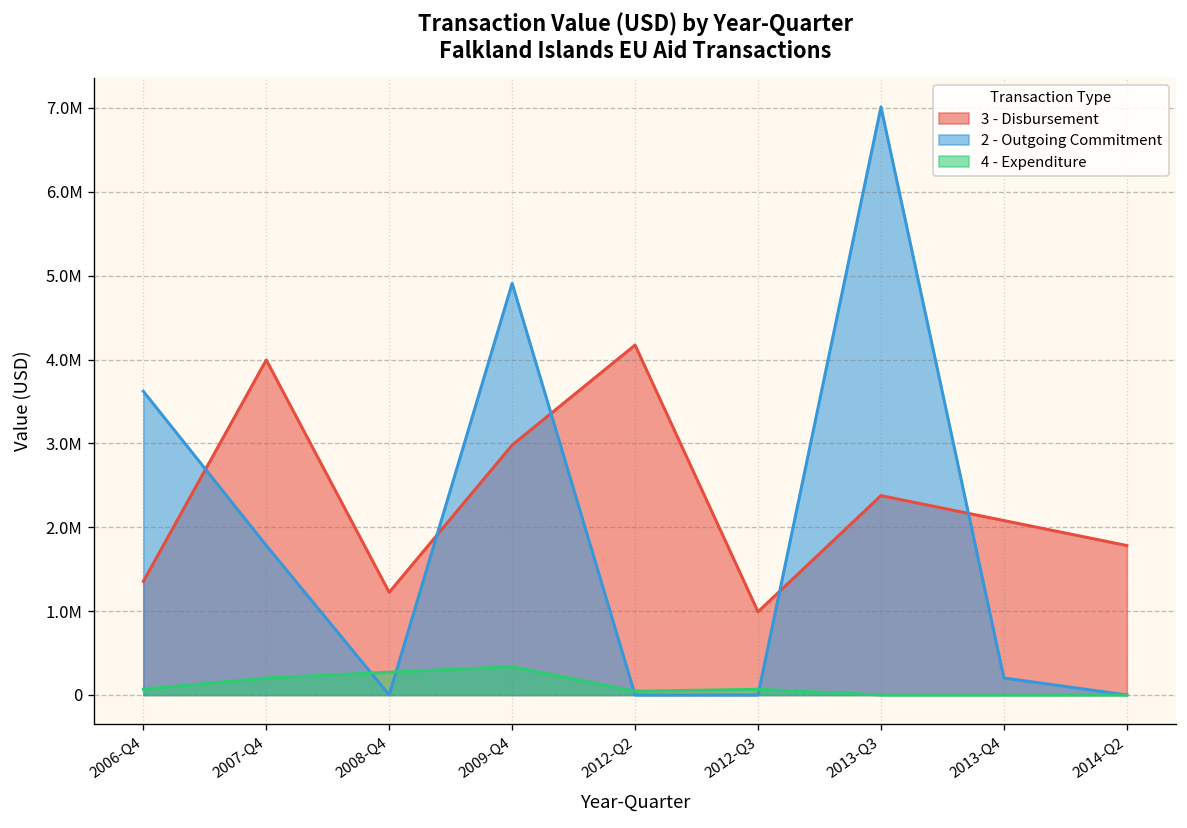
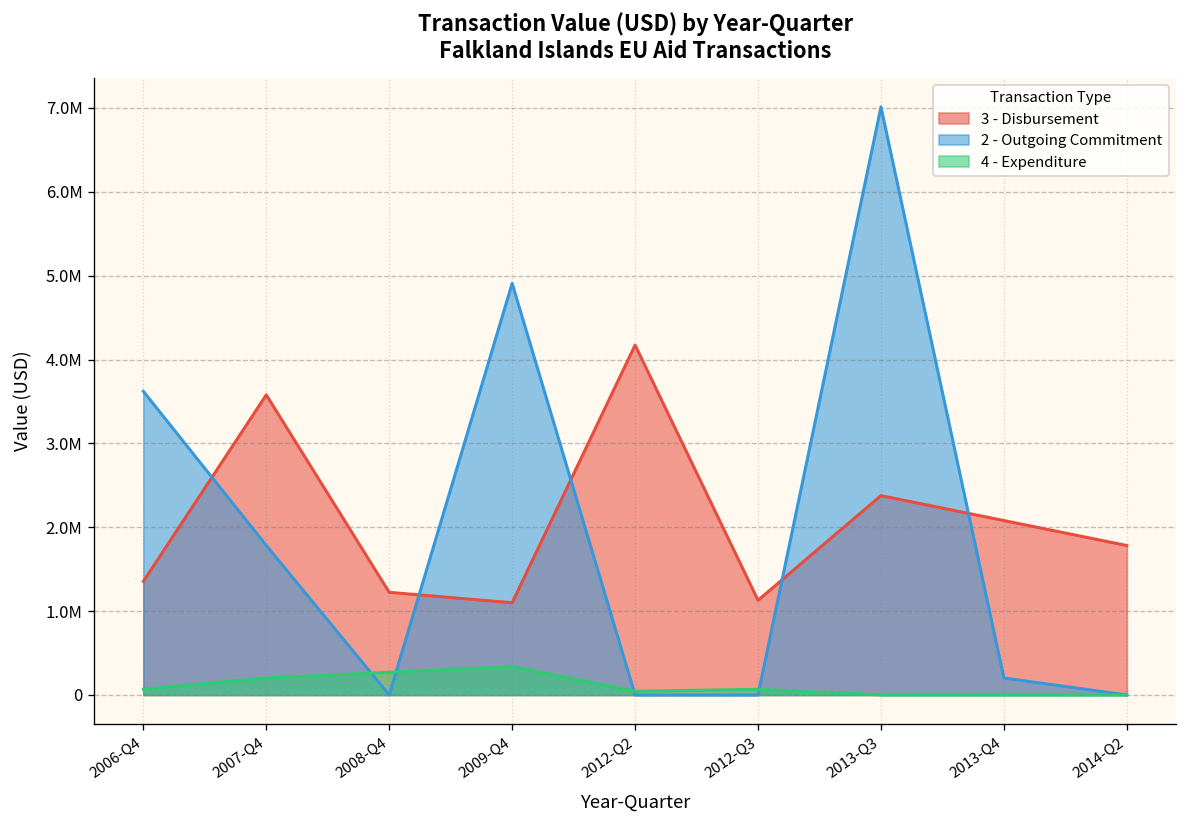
3 - Disbursement, 2007-Q4: 4000000 -> 3600000
3 - Disbursement, 2009-Q4: 3000000 -> 1100000
3 - Disbursement, 2012-Q3: 1000000 -> 1100000
